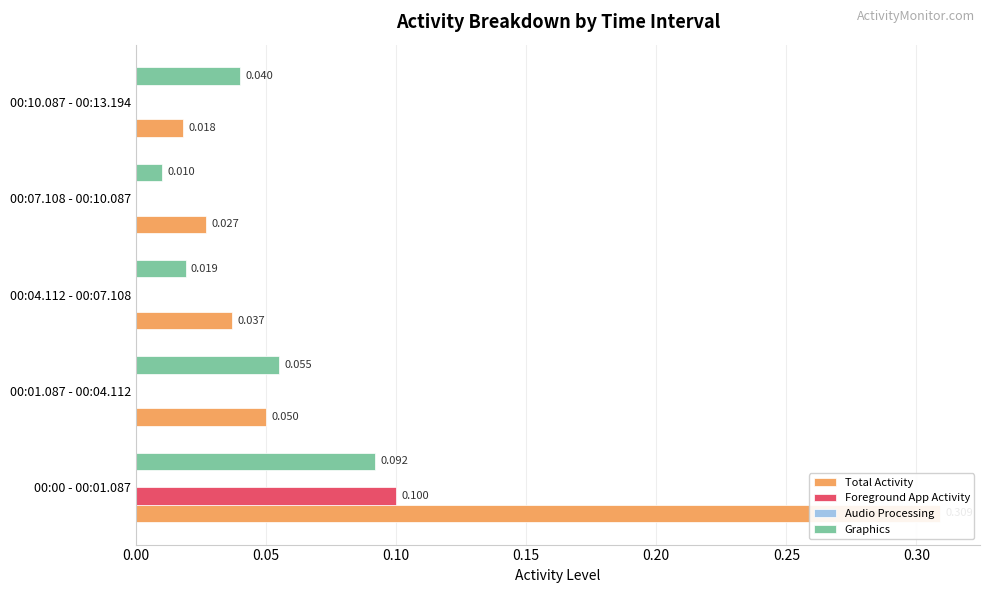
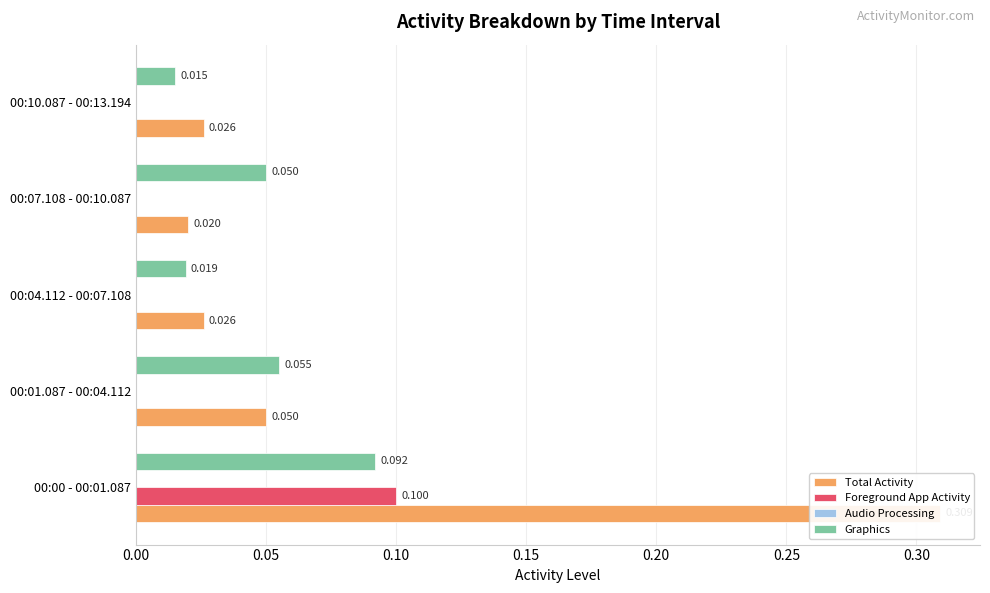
Graphics, 00:10.087 - 00:13.194: 0.040 -> 0.015
Total Activity, 00:10.087 - 00:13.194: 0.018 -> 0.026
Graphics, 00:07.108 - 00:10.087: 0.010 -> 0.050
Total Activity, 00:07.108 - 00:10.087: 0.027 -> 0.020
Total Activity, 00:04.112 - 00:07.108: 0.037 -> 0.026
